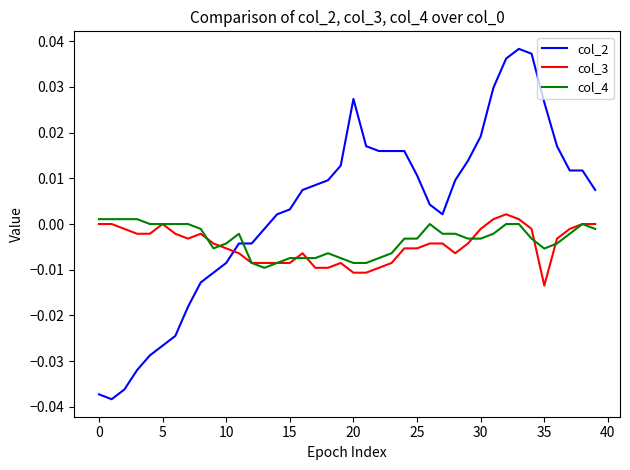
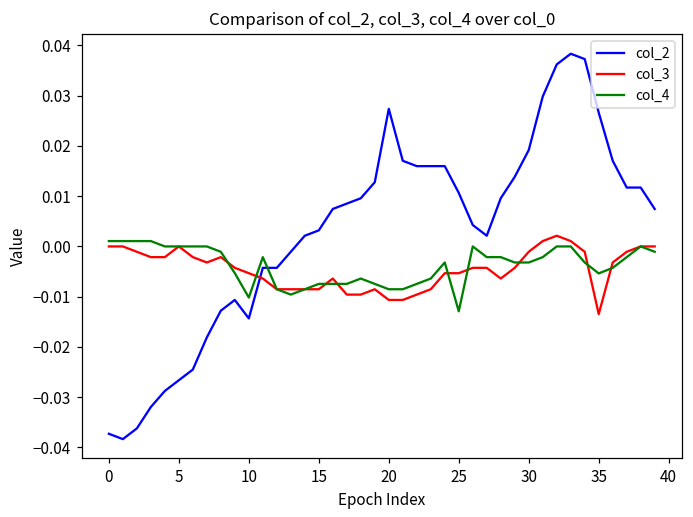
col_2, 10: -0.009 -> -0.014
col_4, 10: -0.004 -> -0.010
col_4, 25: -0.003 -> -0.013
